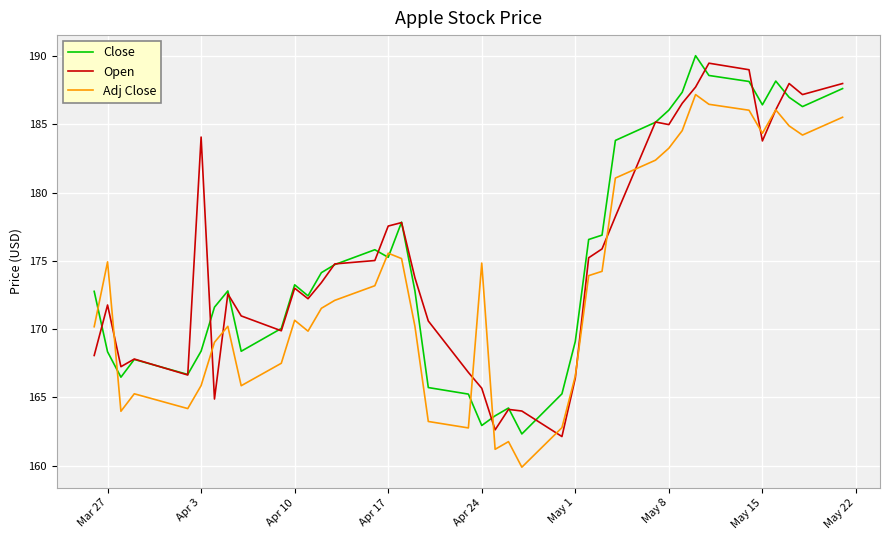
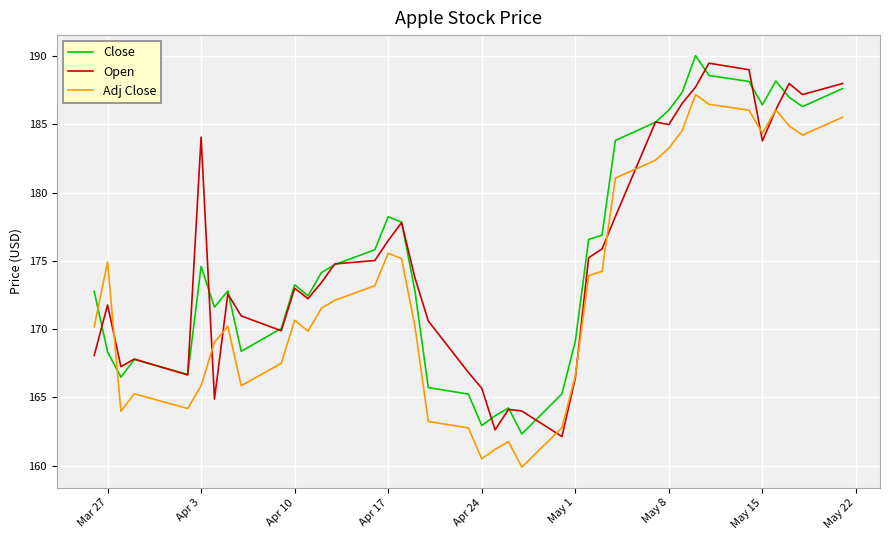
Close, Apr 3: 168.4 -> 174.6
Close, Apr 17: 175.3 -> 178.2
Open, Apr 17: 177.6 -> 176.5
Adj Close, Apr 24: 174.8 -> 160.5
